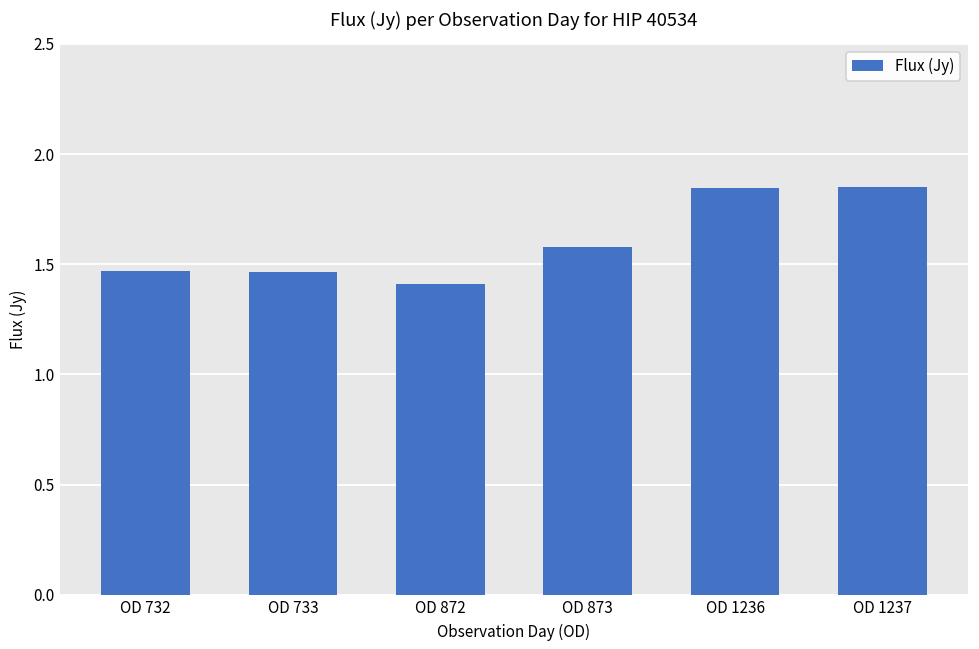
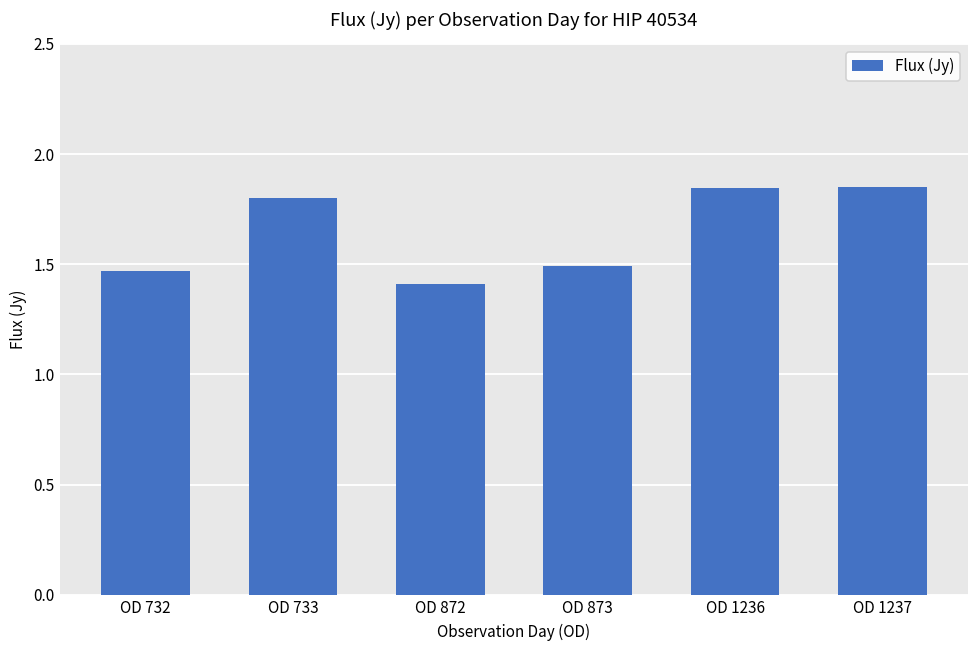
OD 733: 1.46 -> 1.80
OD 873: 1.58 -> 1.49
